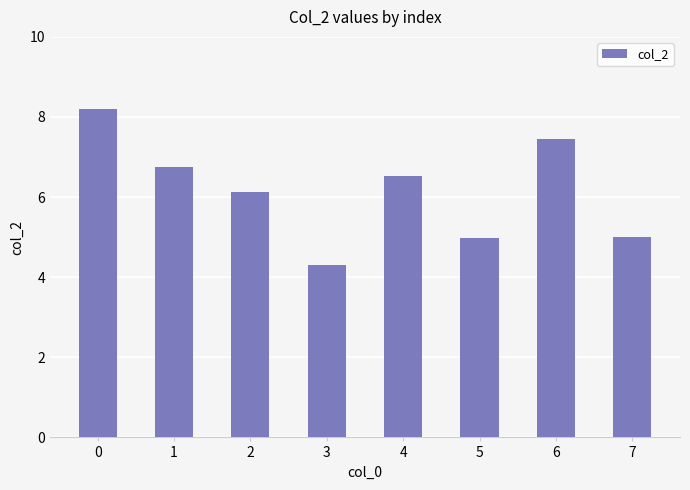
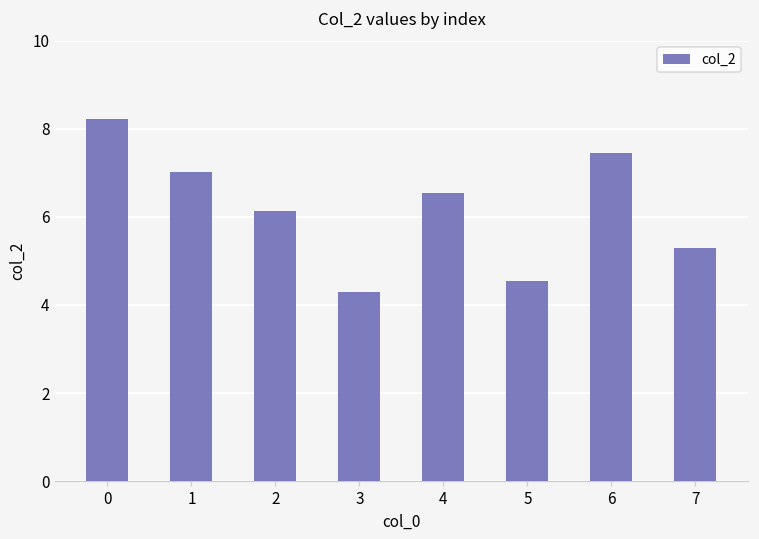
1: 6.7 -> 7.0
5: 5.0 -> 4.5
7: 5.0 -> 5.3
